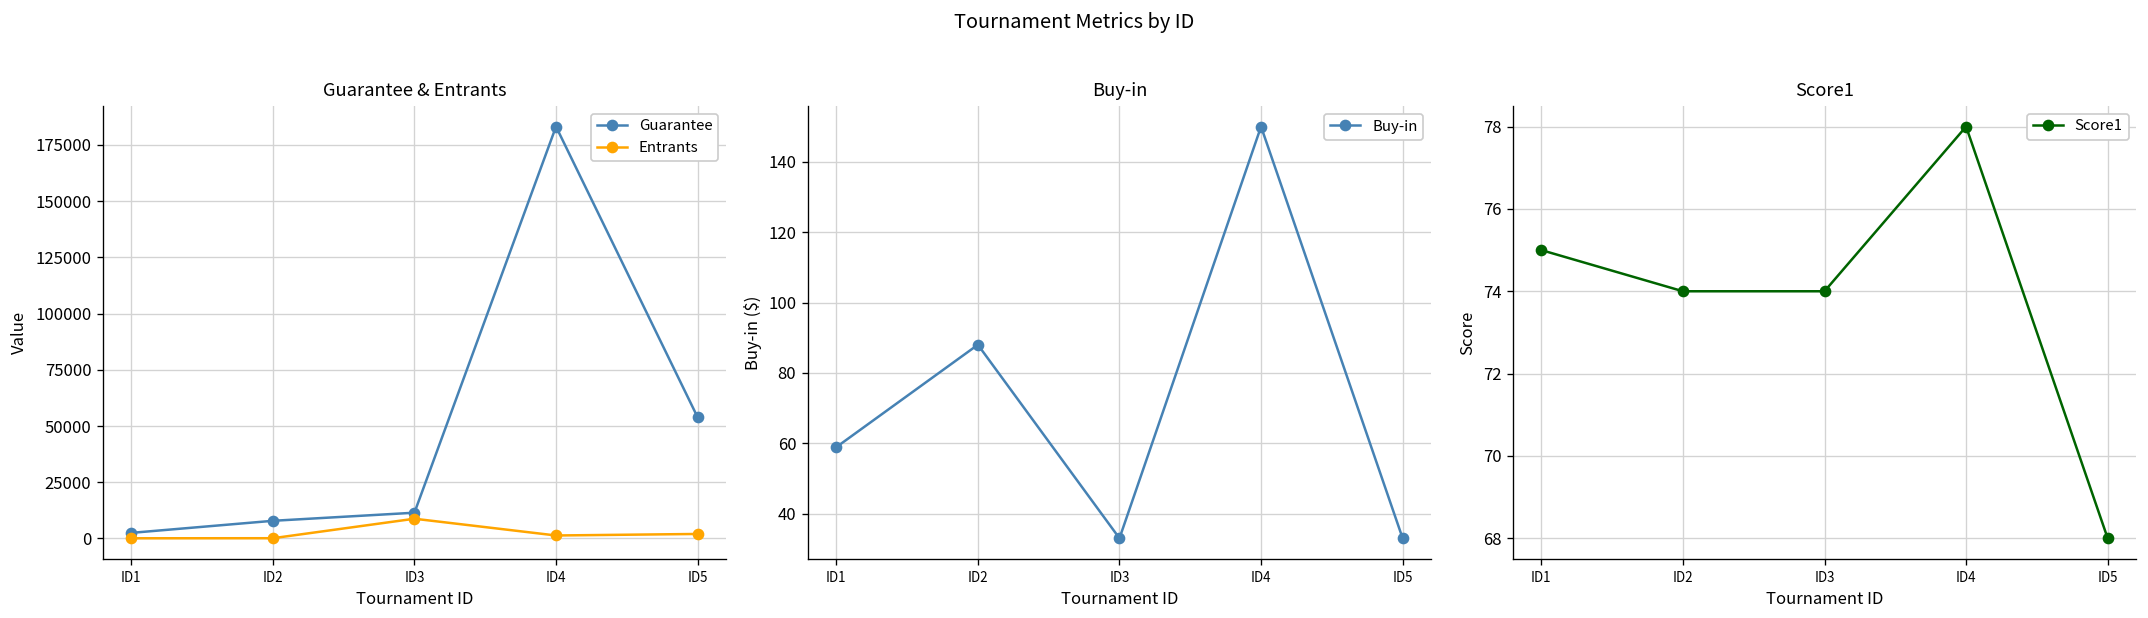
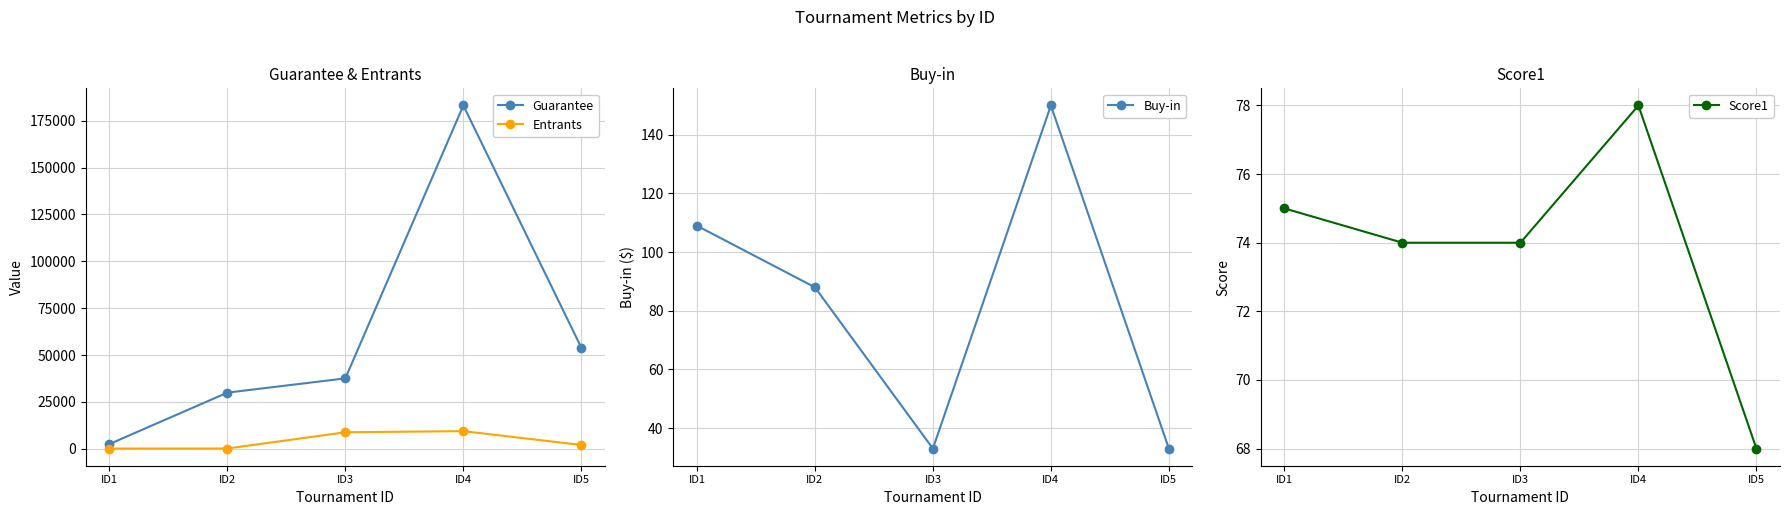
Guarantee & Entrants, Guarantee, ID2: 8000 -> 30000
Guarantee & Entrants, Guarantee, ID3: 11000 -> 38000
Guarantee & Entrants, Entrants, ID4: 1000 -> 9000
Buy-in, ID1: 59 -> 109
